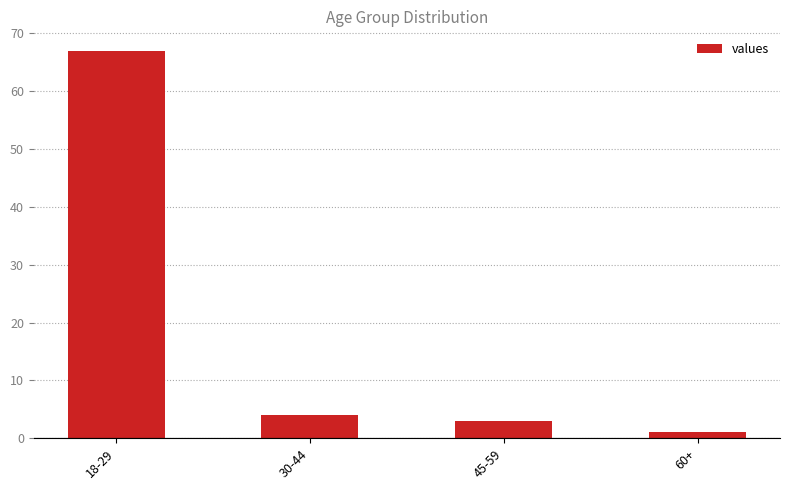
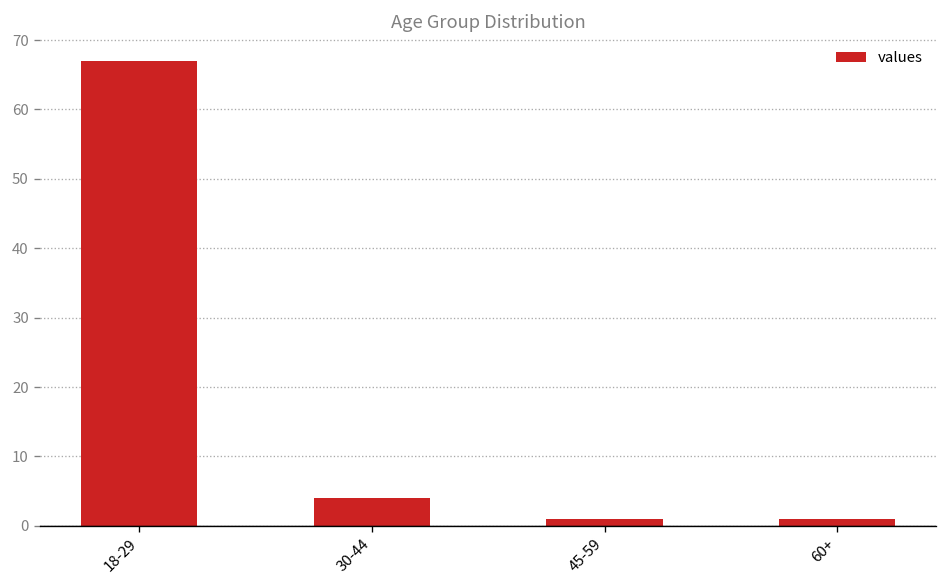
45-59: 3 -> 1
